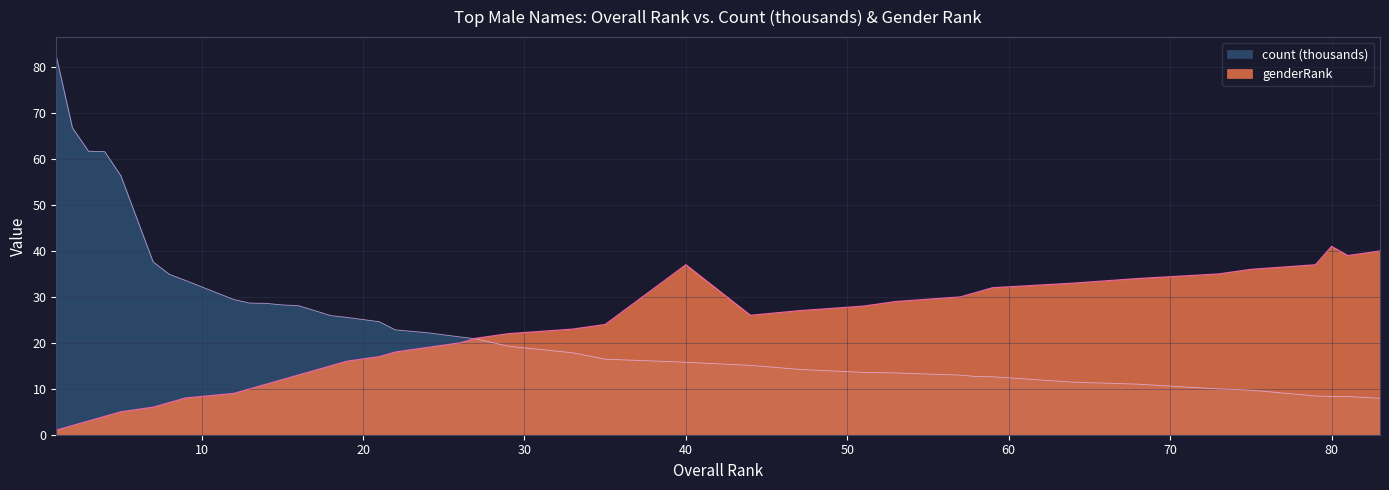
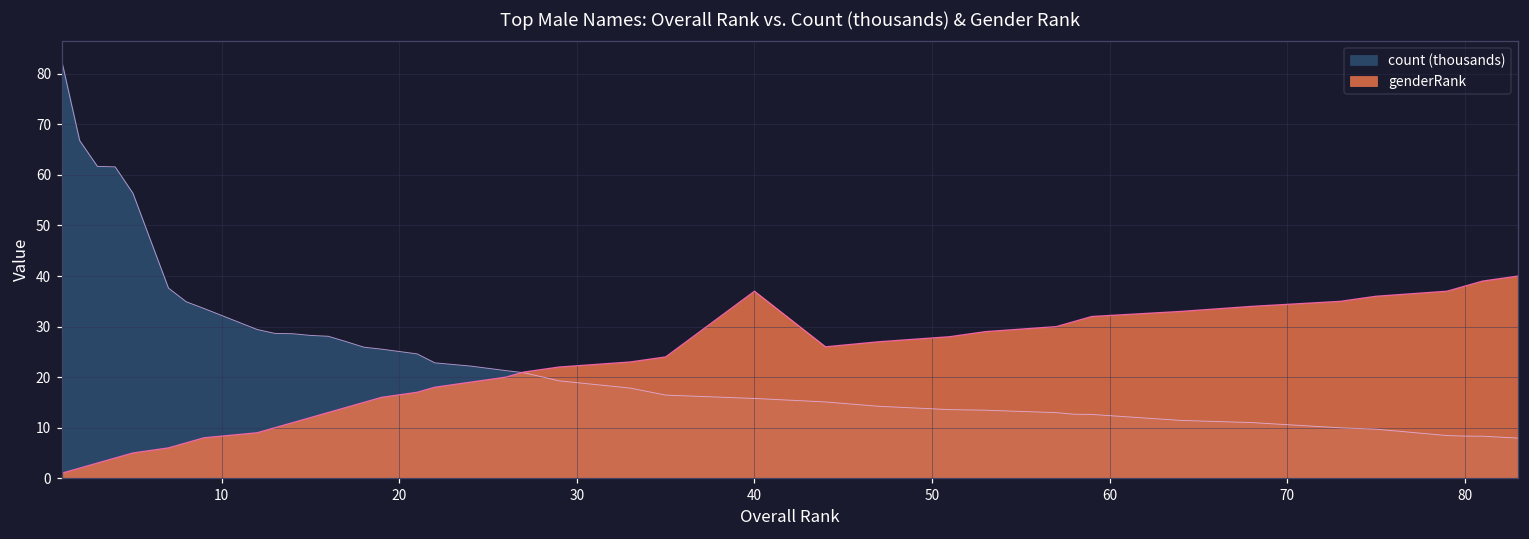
genderRank, 80: 41 -> 38
